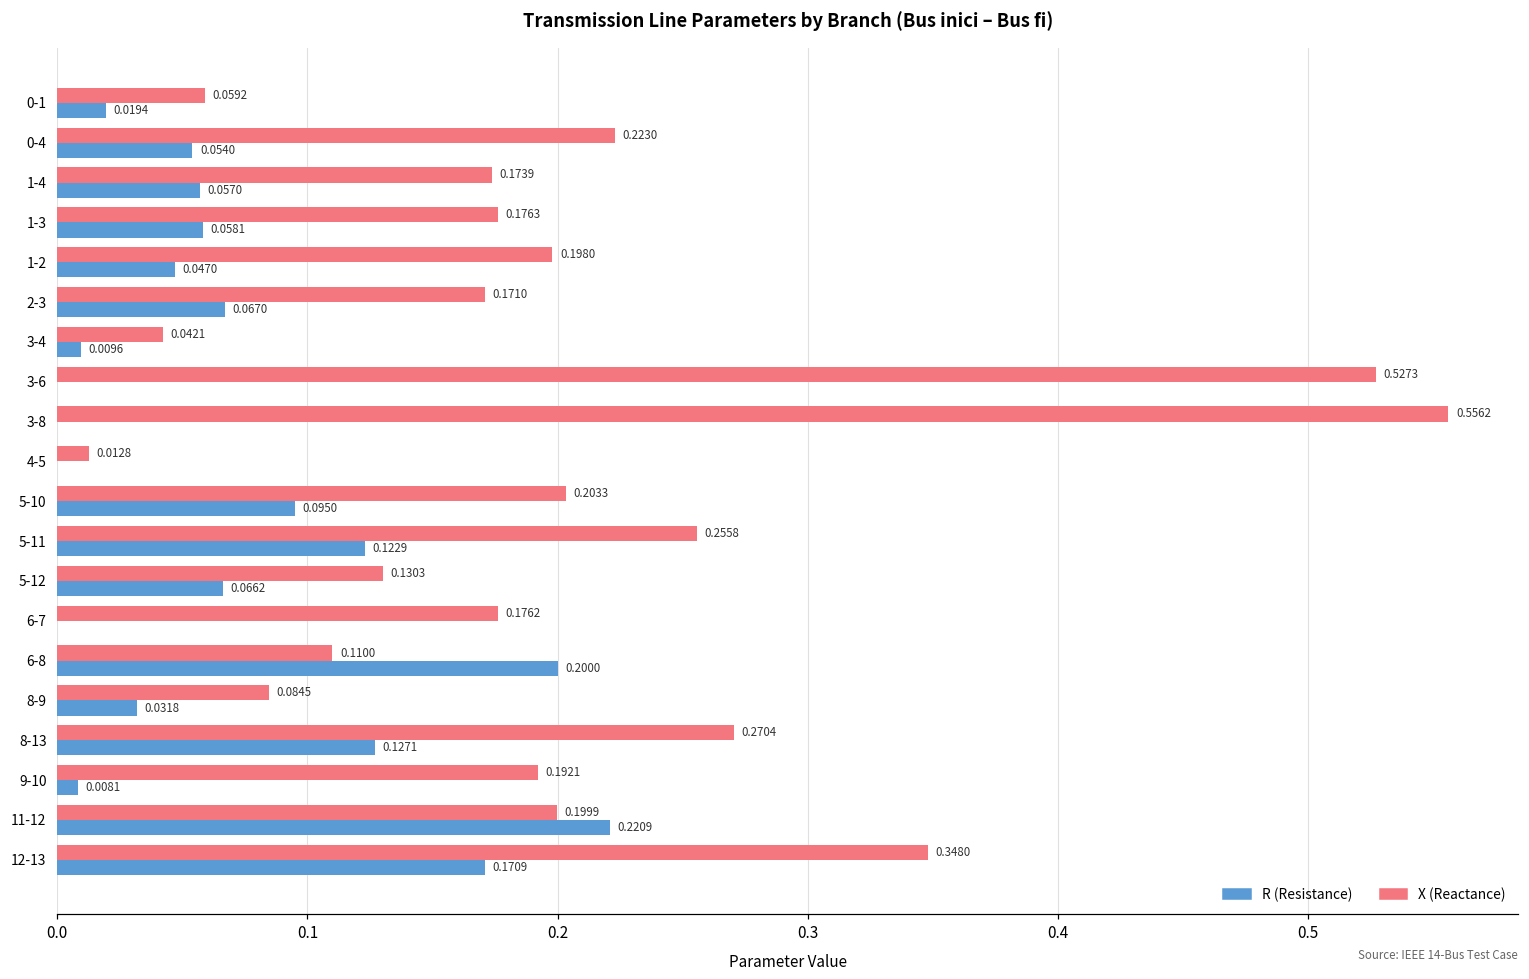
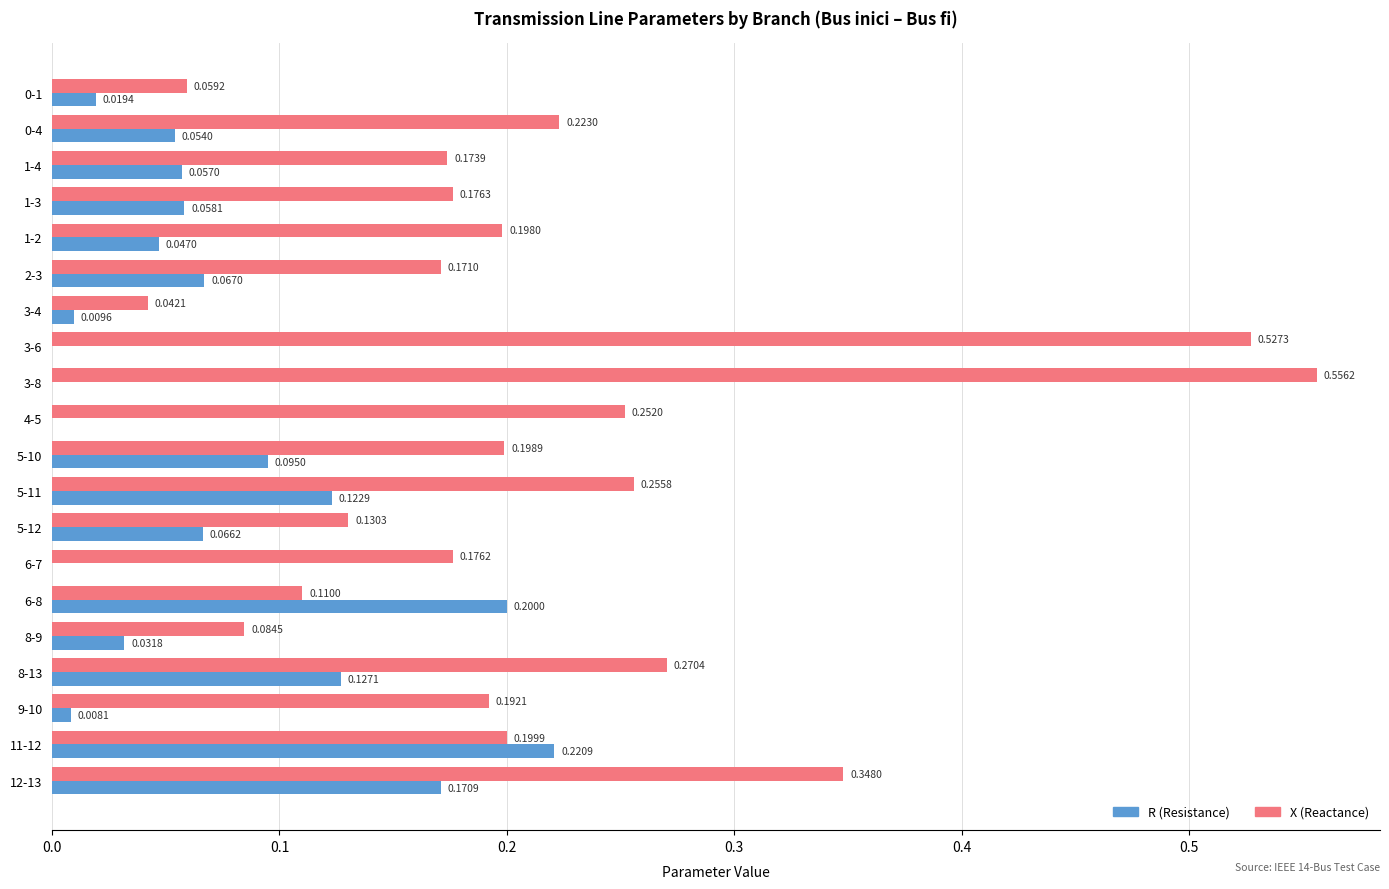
X (Reactance), 4-5: 0.0128 -> 0.2520
X (Reactance), 5-10: 0.2033 -> 0.1989
